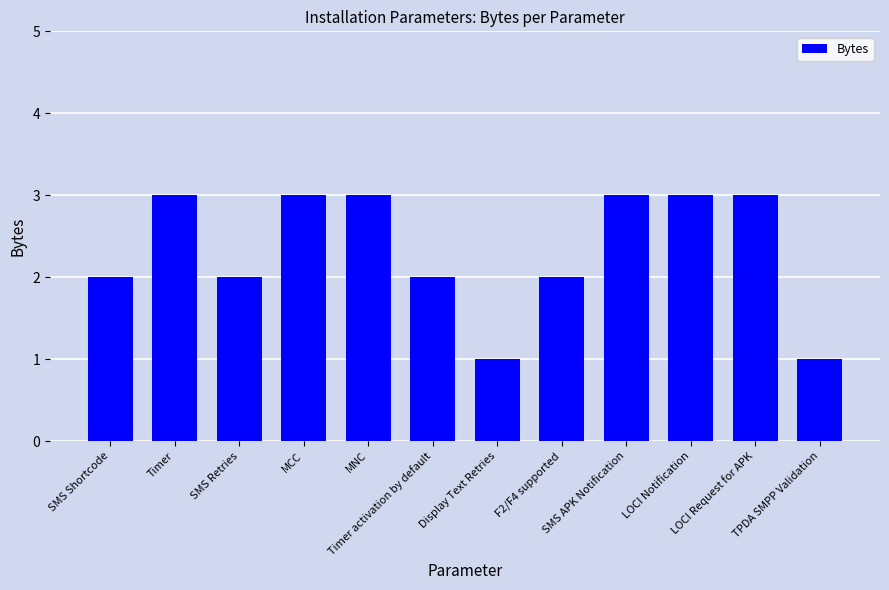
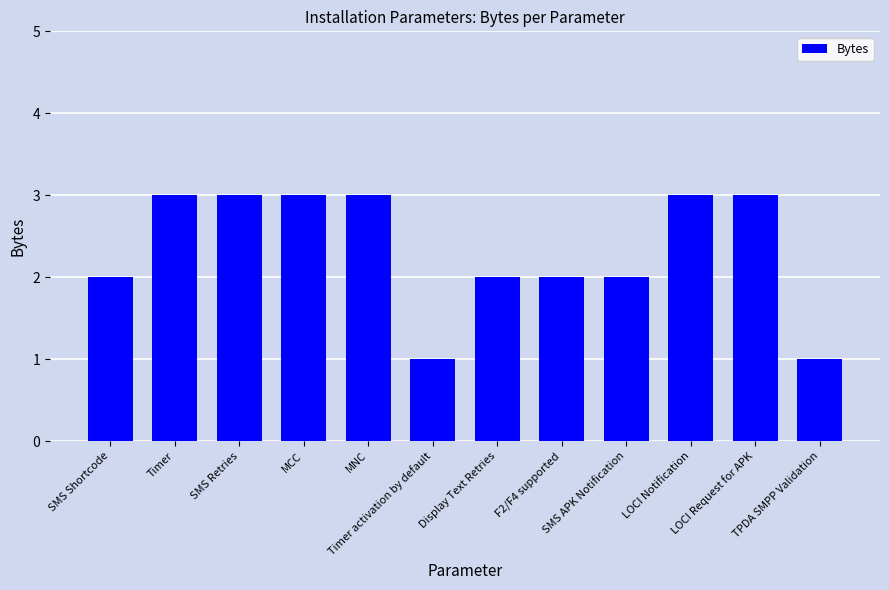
SMS Retries: 2 -> 3
Timer activation by default: 2 -> 1
Display Text Retries: 1 -> 2
SMS APK Notification: 3 -> 2
